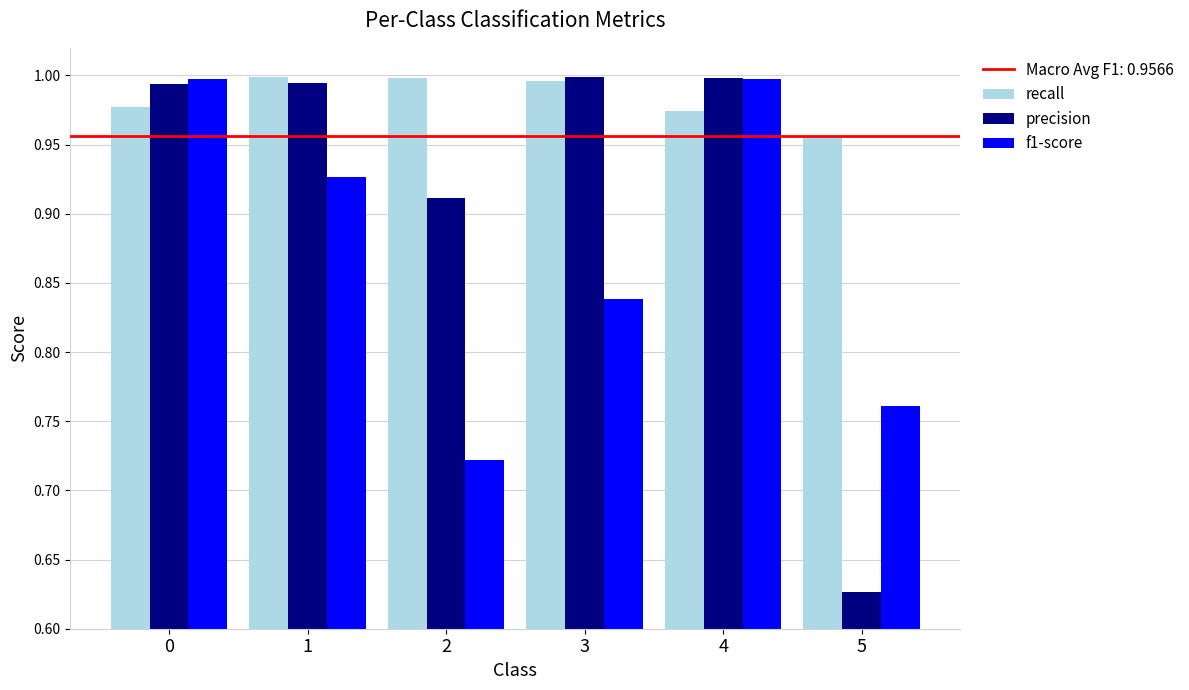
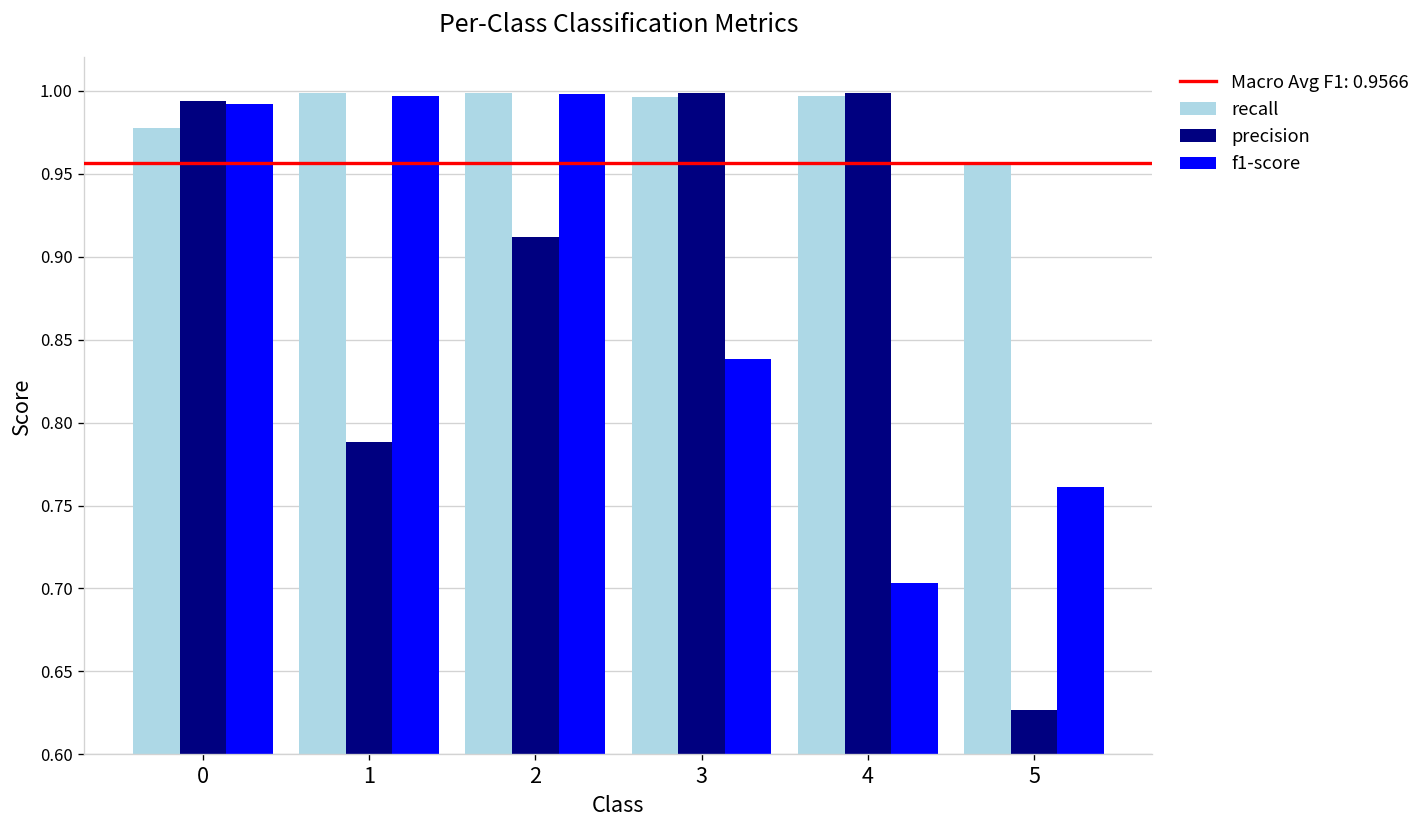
f1-score, 0: 0.998 -> 0.992
precision, 1: 0.995 -> 0.788
f1-score, 1: 0.927 -> 0.997
f1-score, 2: 0.722 -> 0.998
recall, 4: 0.974 -> 0.997
f1-score, 4: 0.998 -> 0.703
